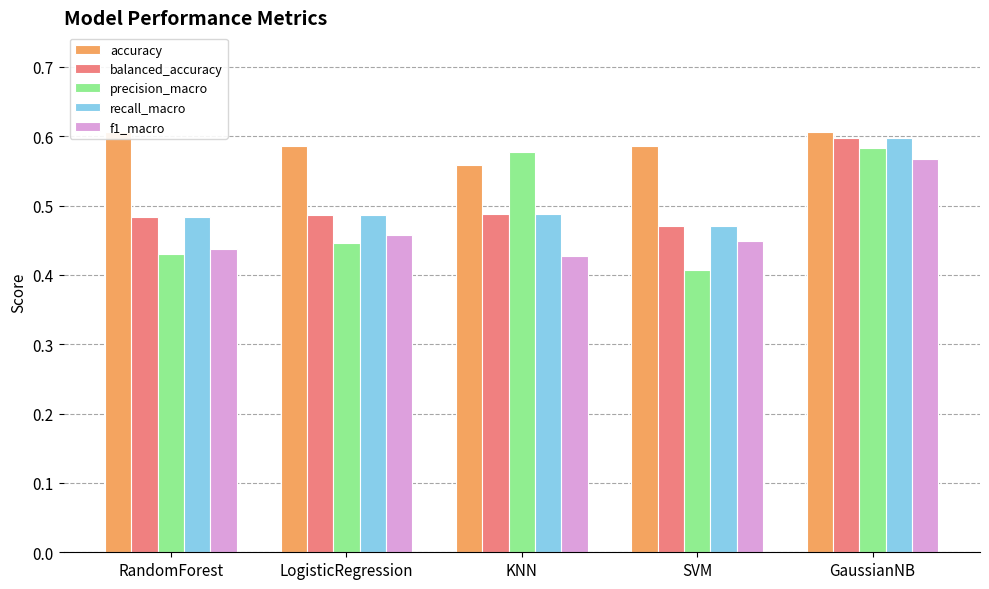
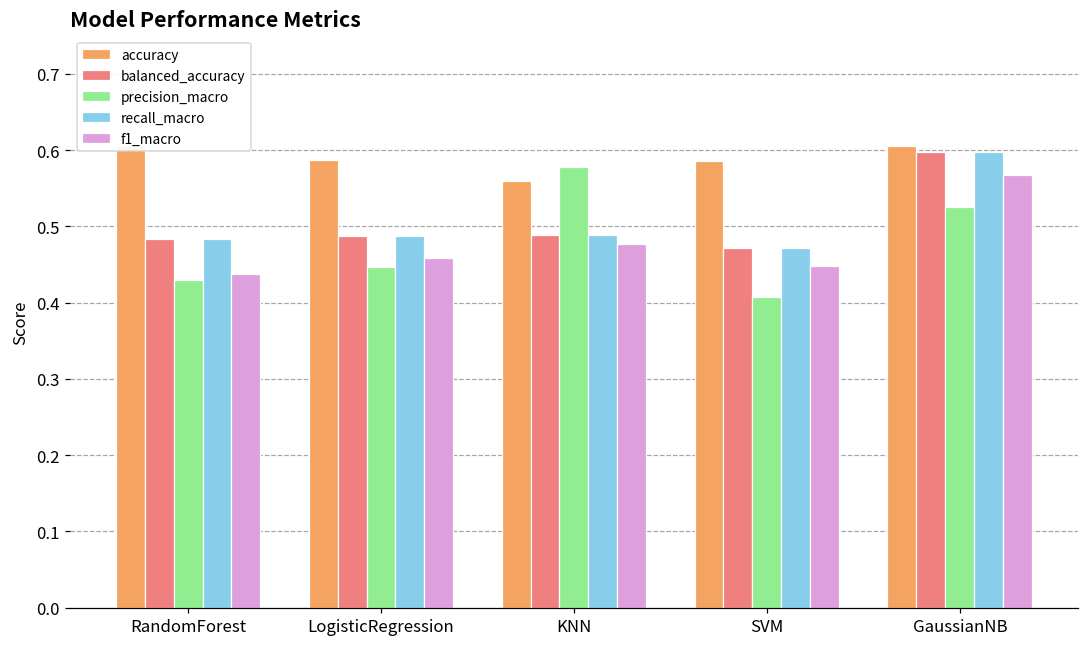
f1_macro, KNN: 0.43 -> 0.48
precision_macro, GaussianNB: 0.58 -> 0.53
